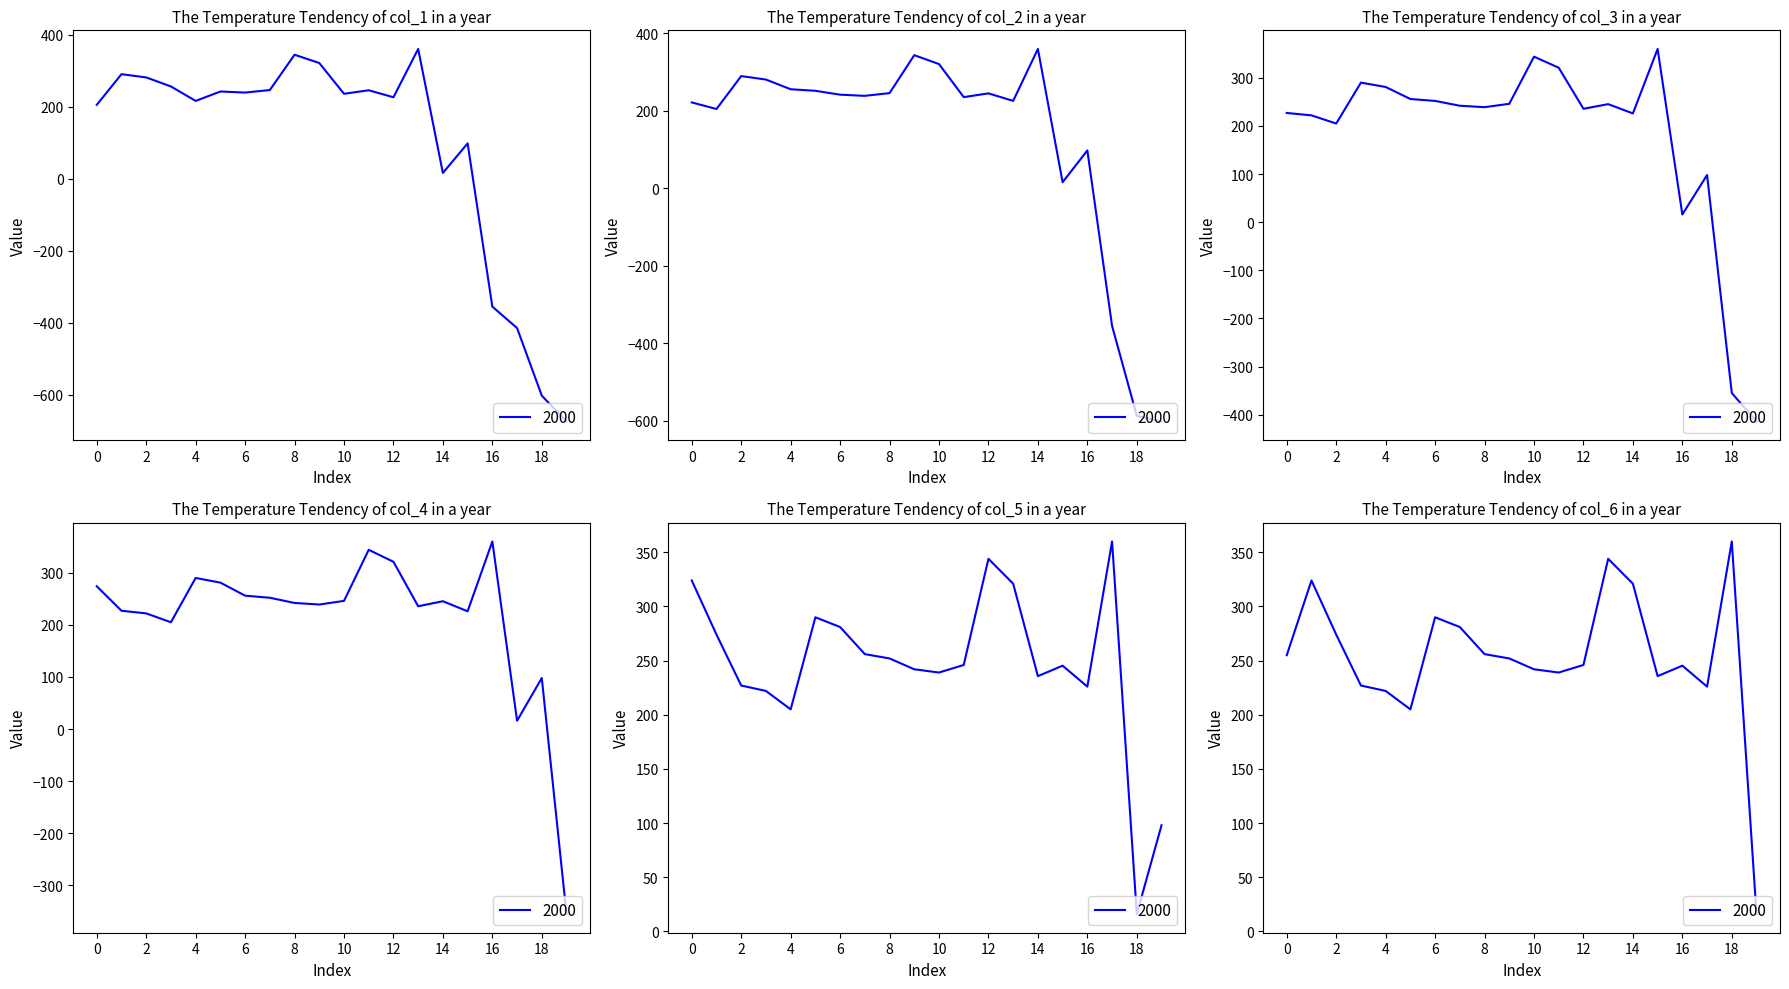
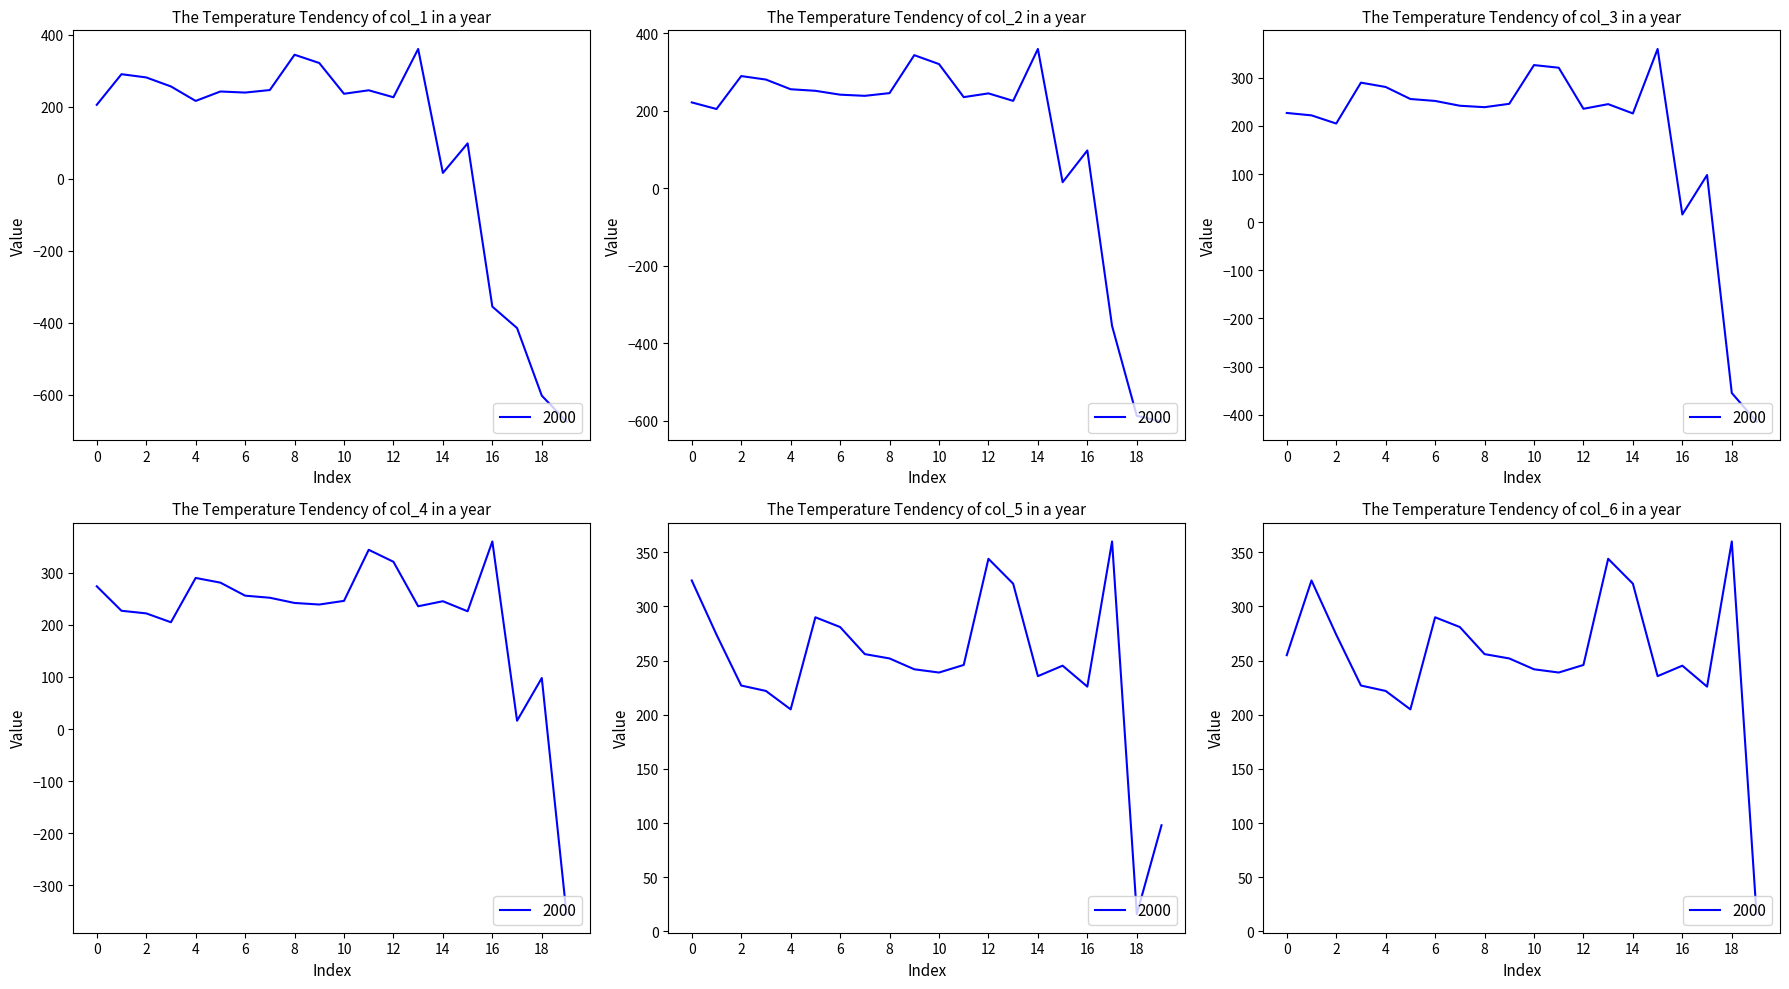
The Temperature Tendency of col_3 in a year, 10: 340 -> 330
